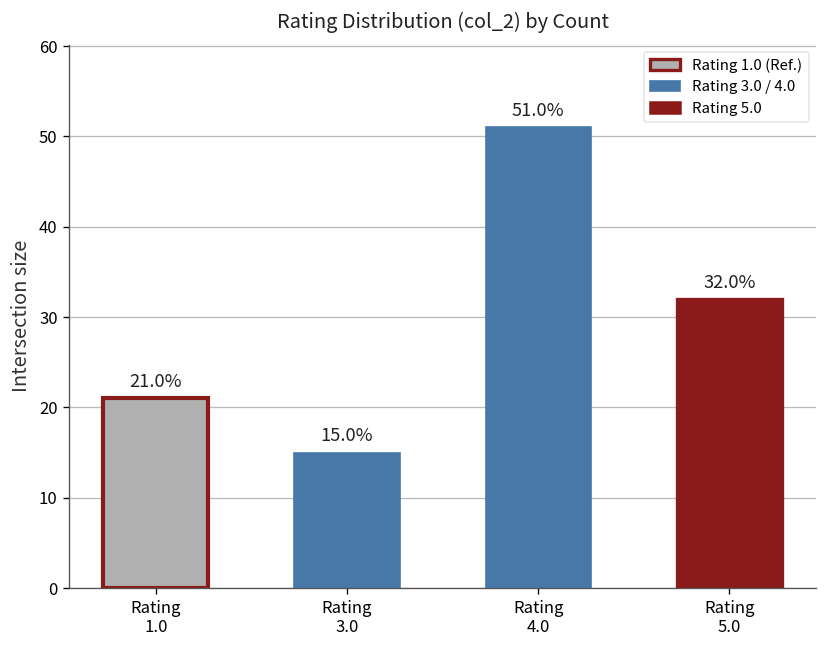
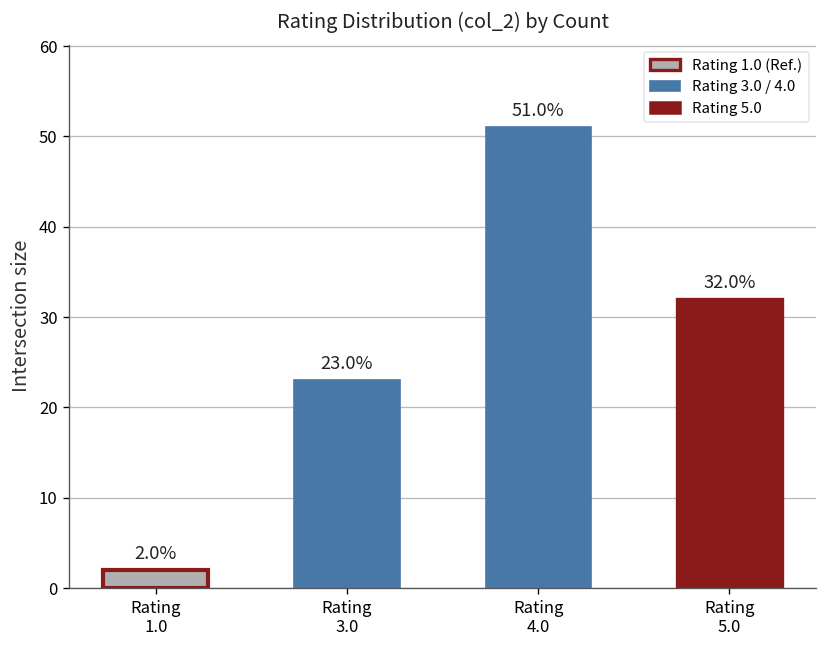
Rating 1.0: 21.0% -> 2.0%
Rating 3.0: 15.0% -> 23.0%
